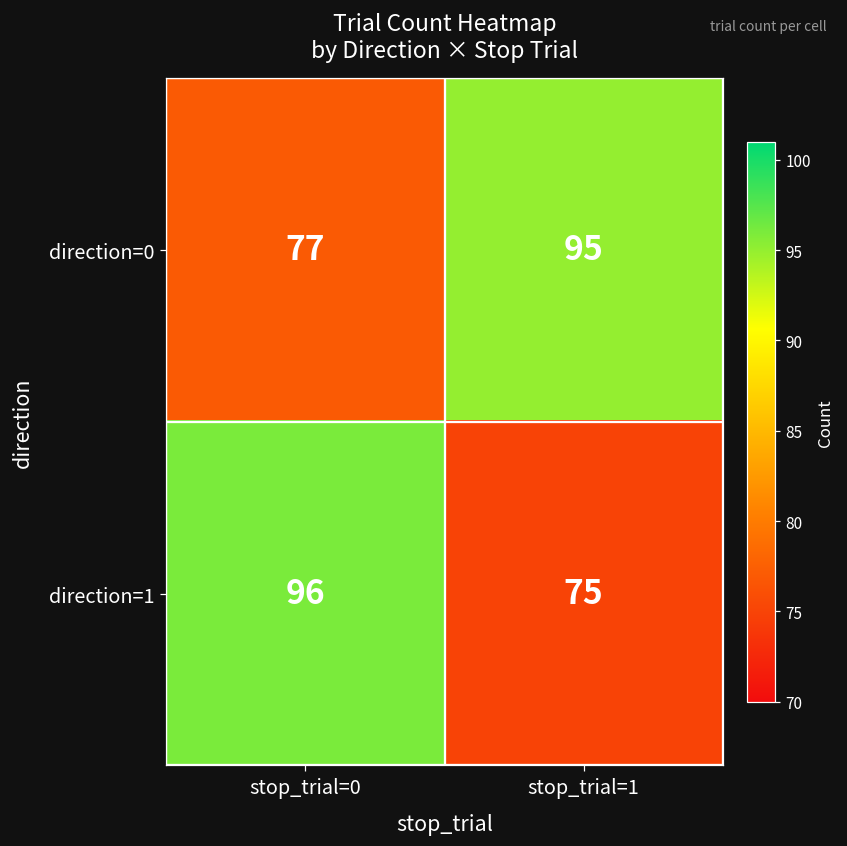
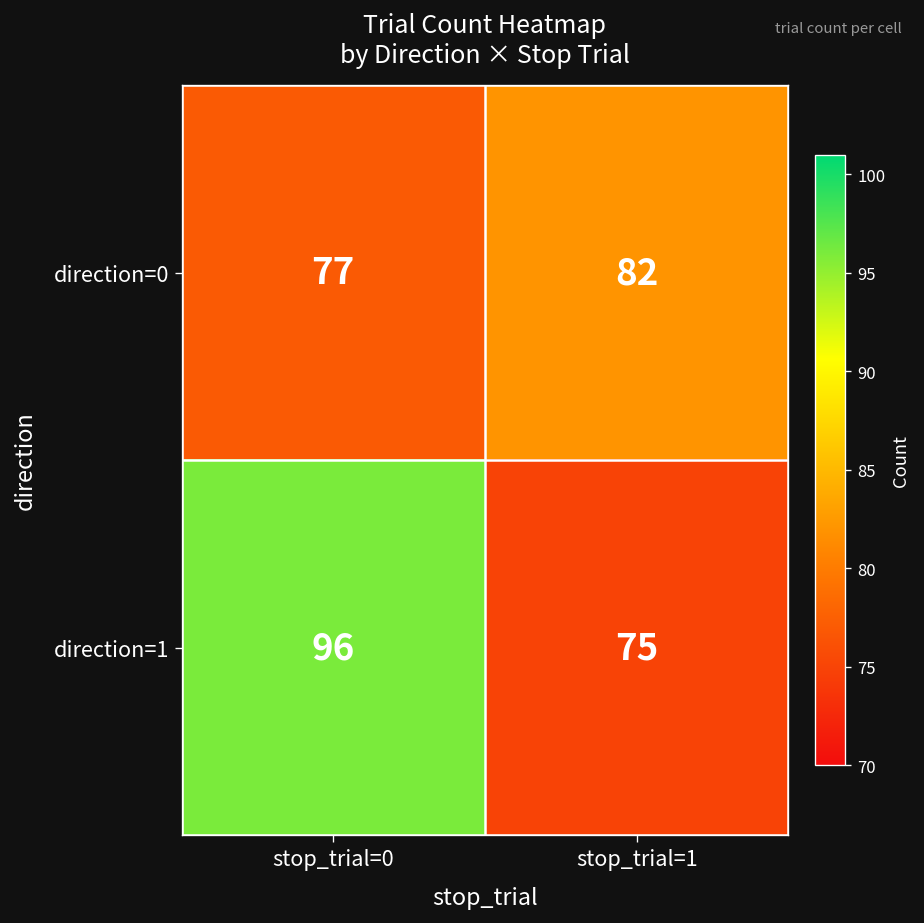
direction=0, stop_trial=1: 95 -> 82
